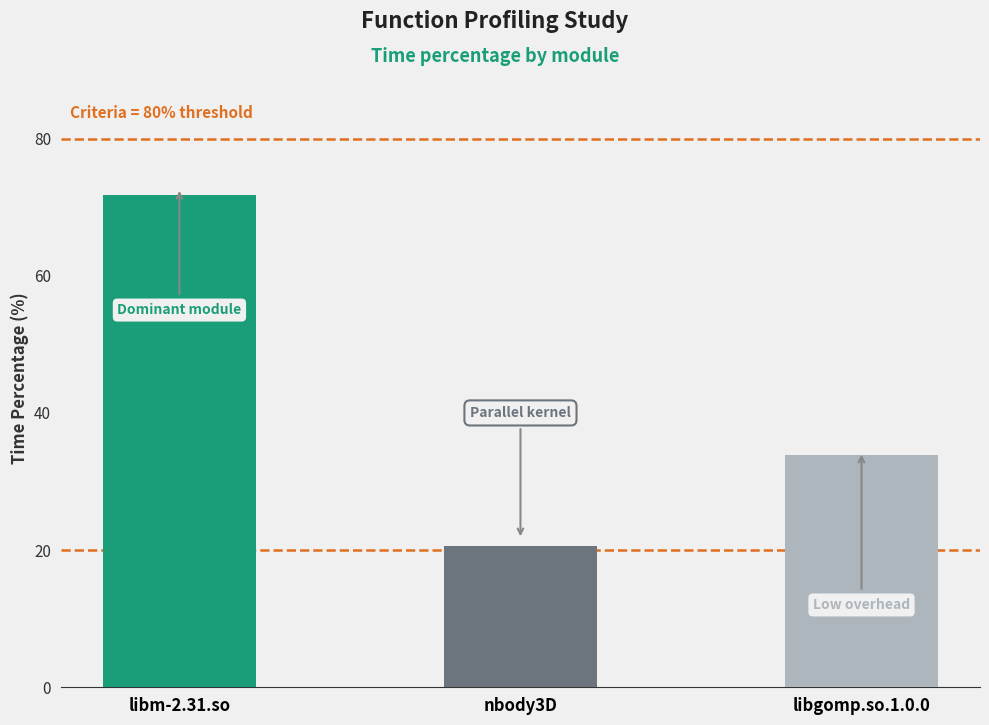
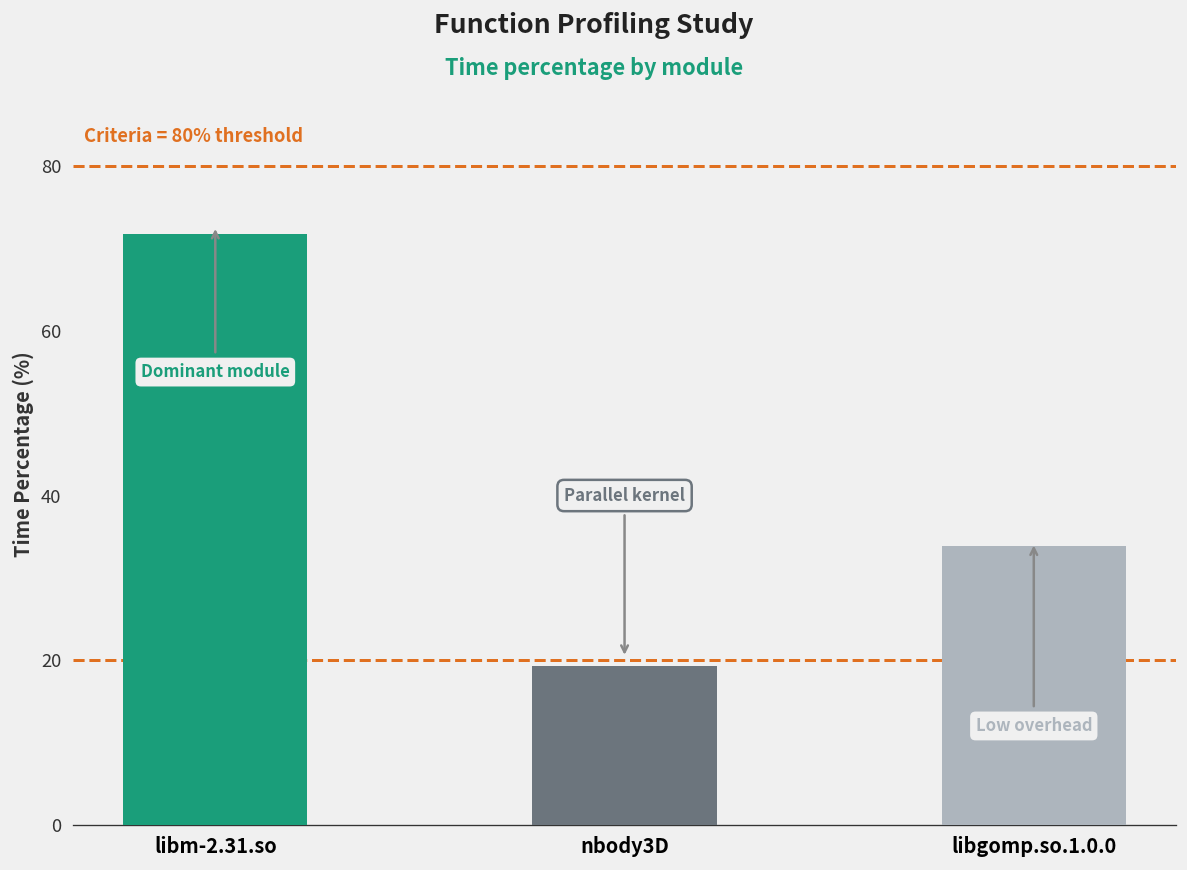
nbody3D: 21 -> 19
